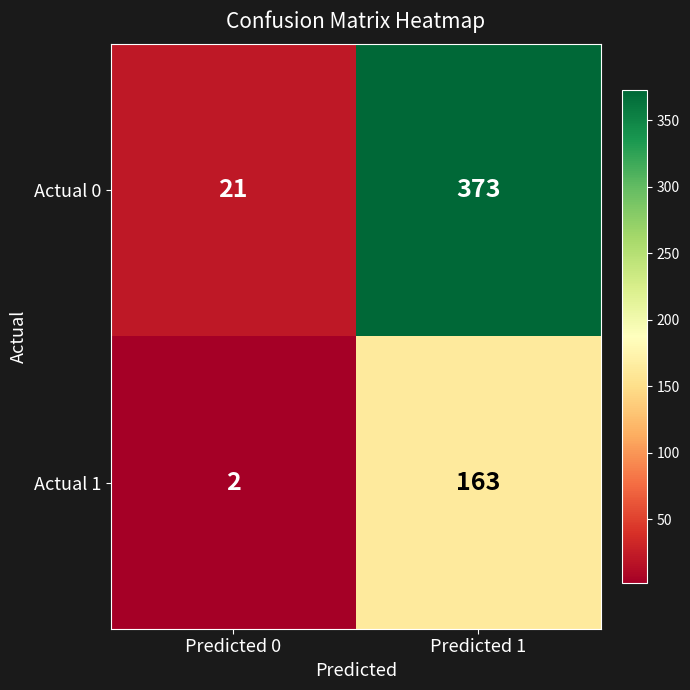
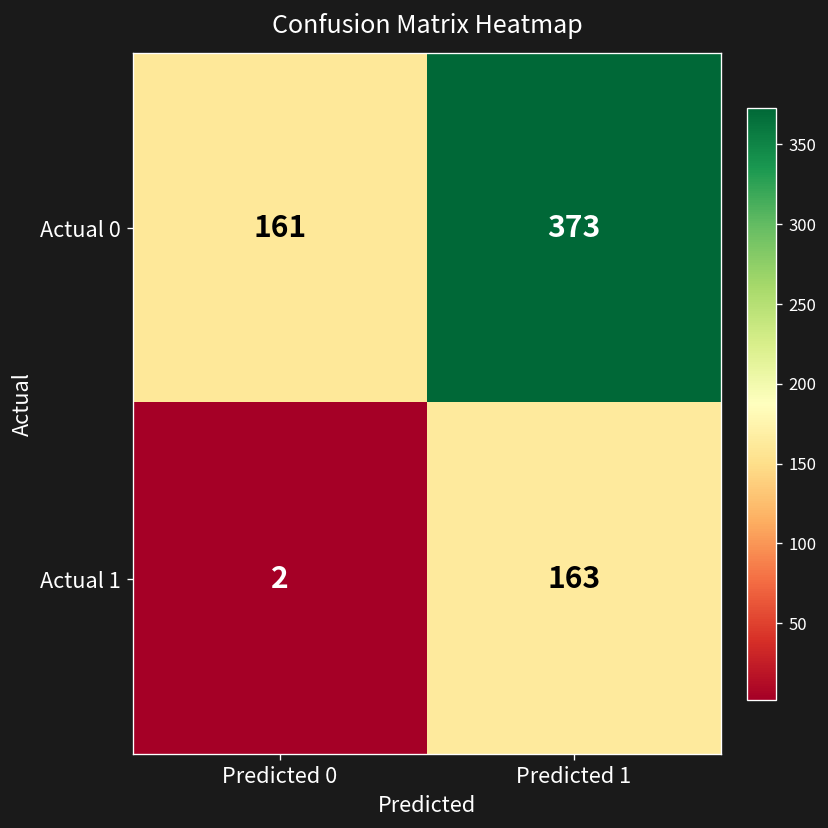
Actual 0, Predicted 0: 21 -> 161
